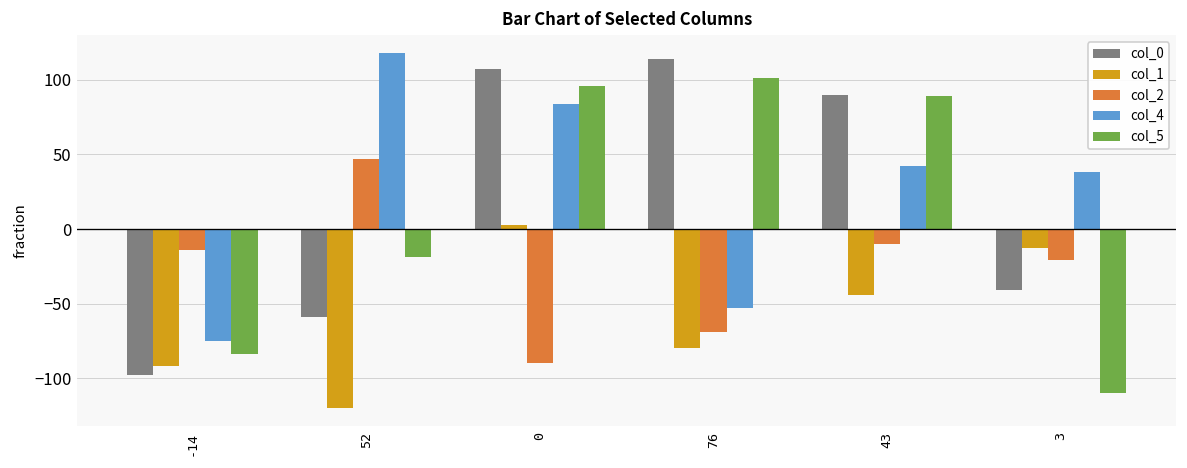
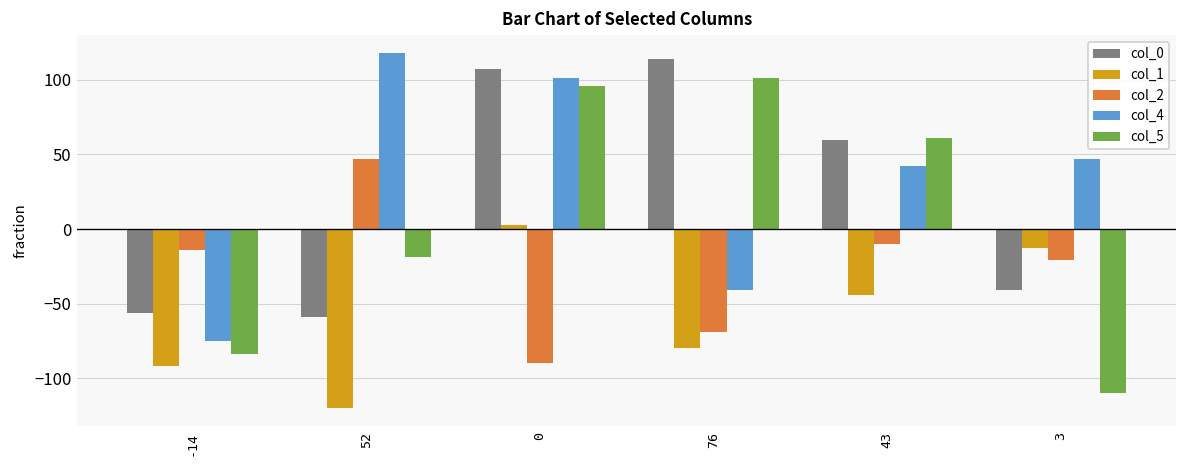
col_0, -14: -98 -> -56
col_4, 0: 84 -> 101
col_4, 76: -53 -> -41
col_0, 43: 90 -> 60
col_5, 43: 89 -> 61
col_4, 3: 38 -> 47
